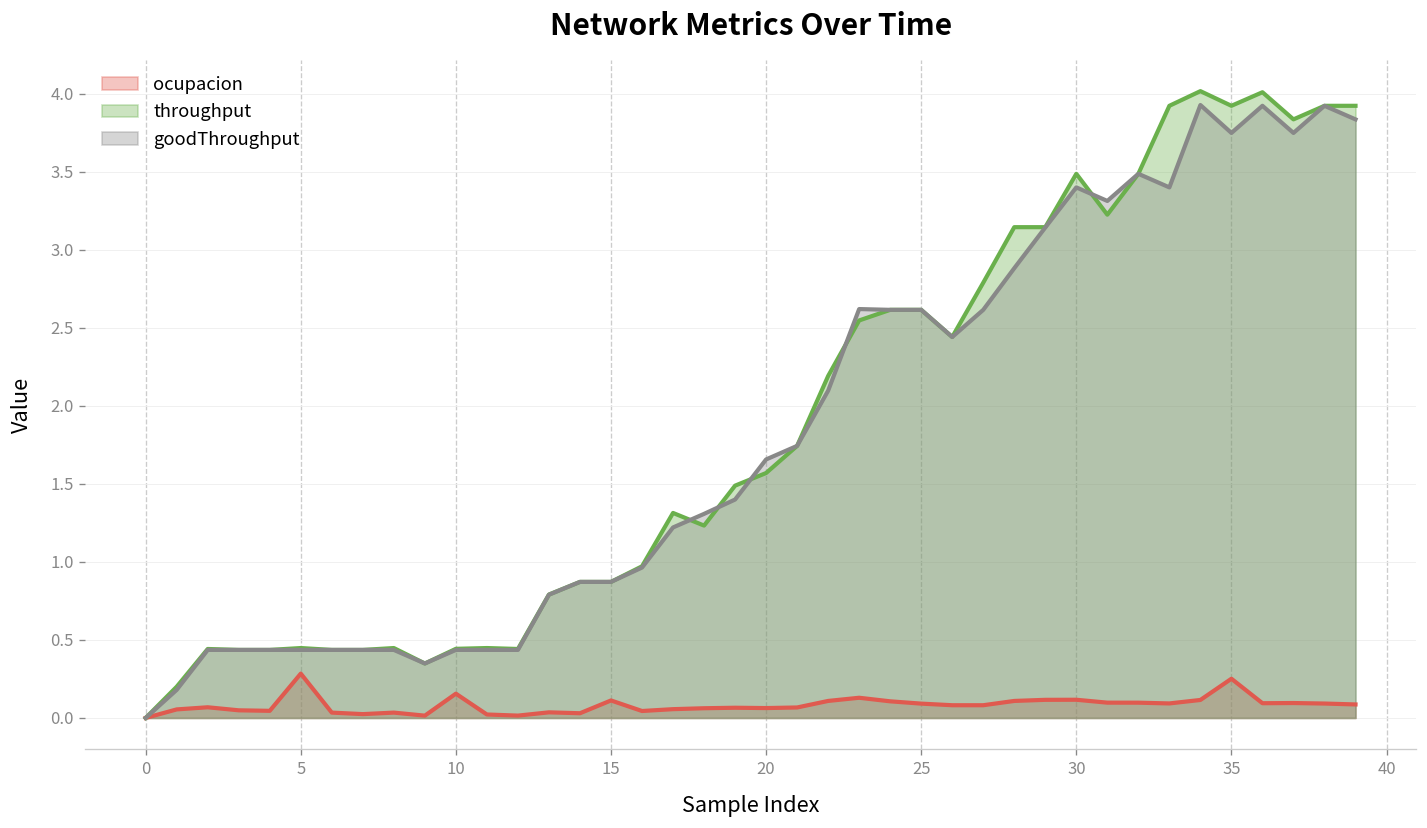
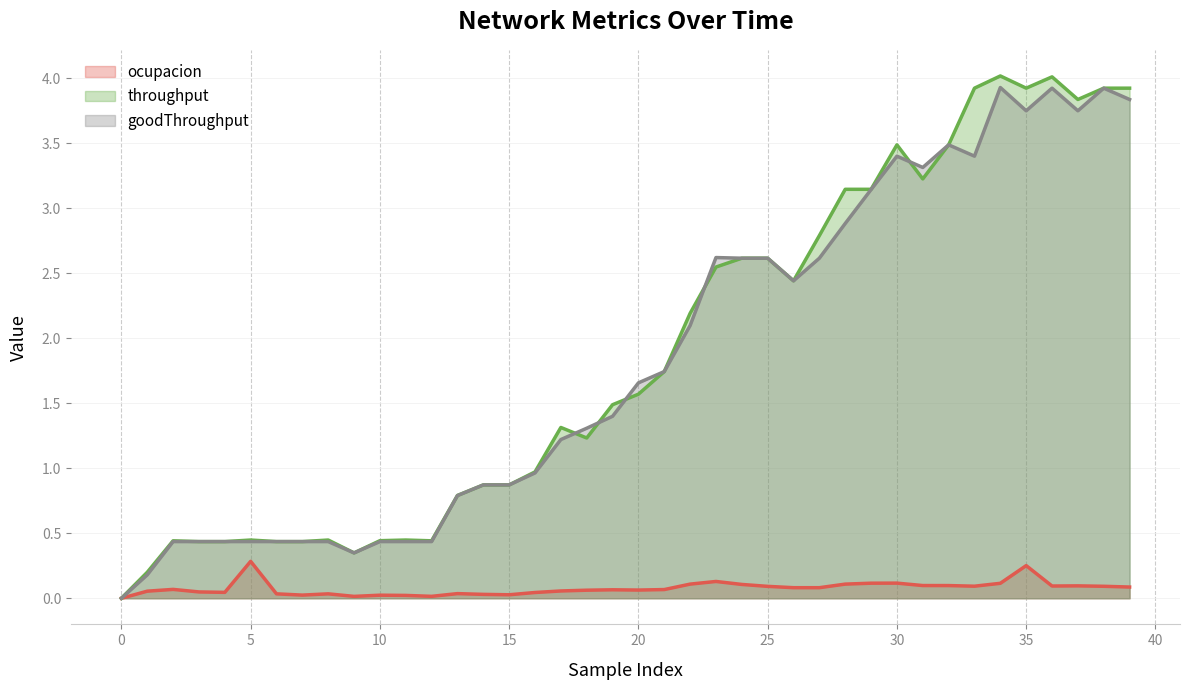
ocupacion, 10: 0.16 -> 0.02
ocupacion, 15: 0.11 -> 0.03
